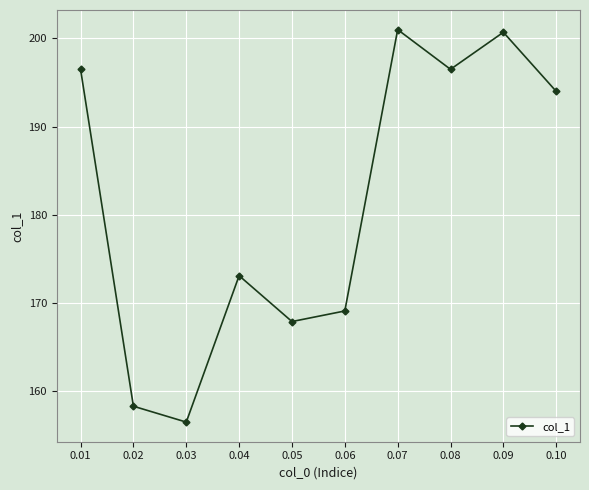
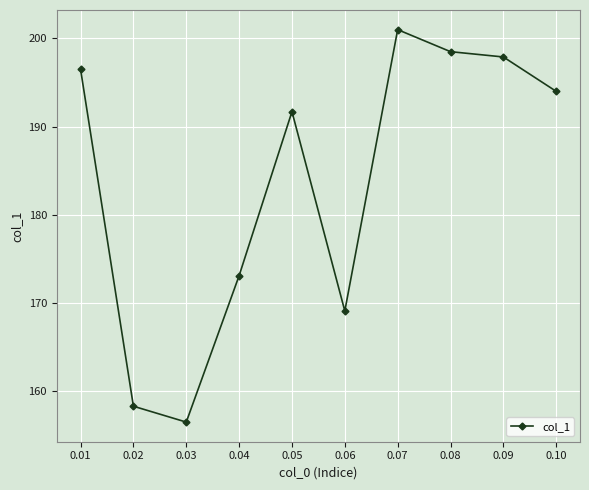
0.05: 168 -> 192
0.08: 197 -> 199
0.09: 201 -> 198
